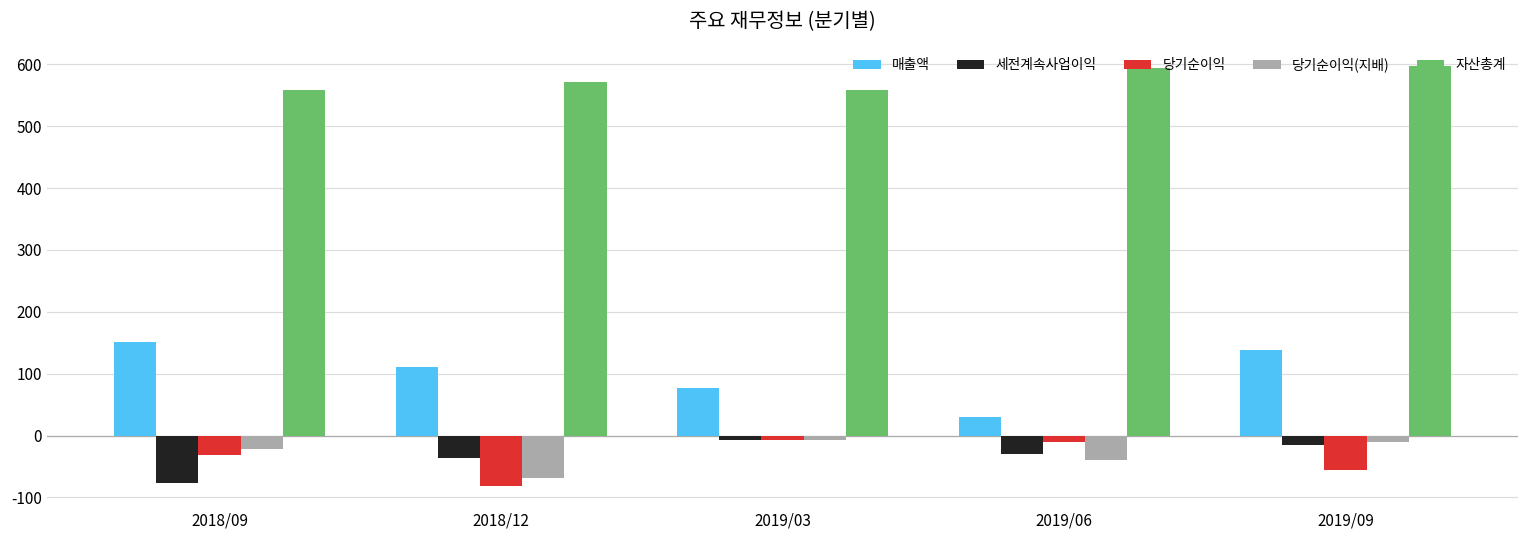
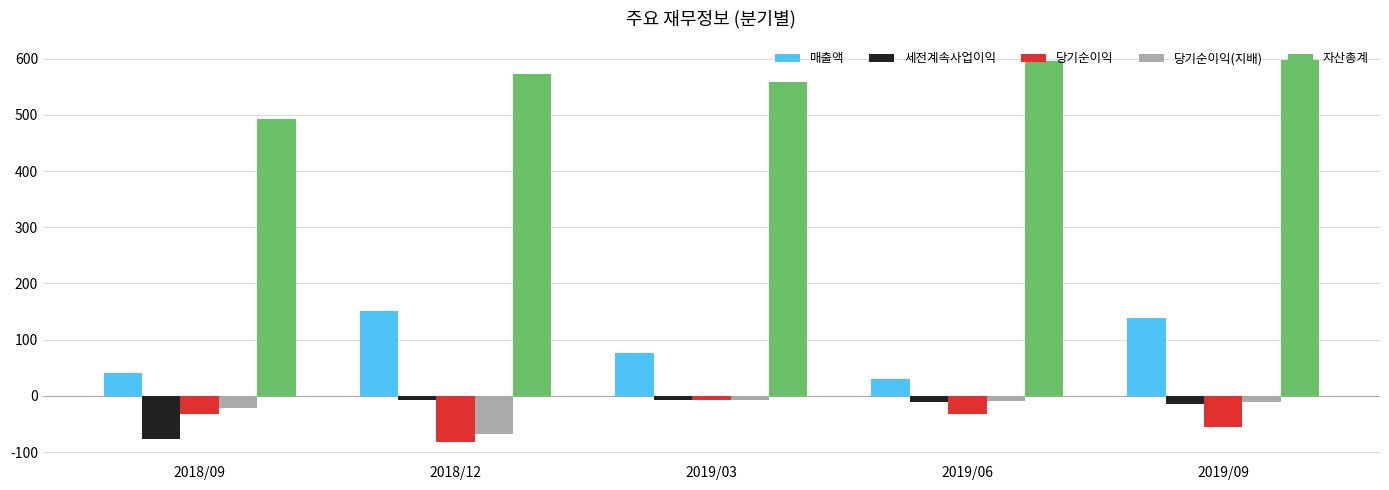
매출액, 2018/09: 150 -> 40
자산총계, 2018/09: 560 -> 490
매출액, 2018/12: 110 -> 150
세전계속사업이익, 2018/12: -40 -> -10
세전계속사업이익, 2019/06: -30 -> -10
당기순이익, 2019/06: -10 -> -30
당기순이익(지배), 2019/06: -40 -> -10
